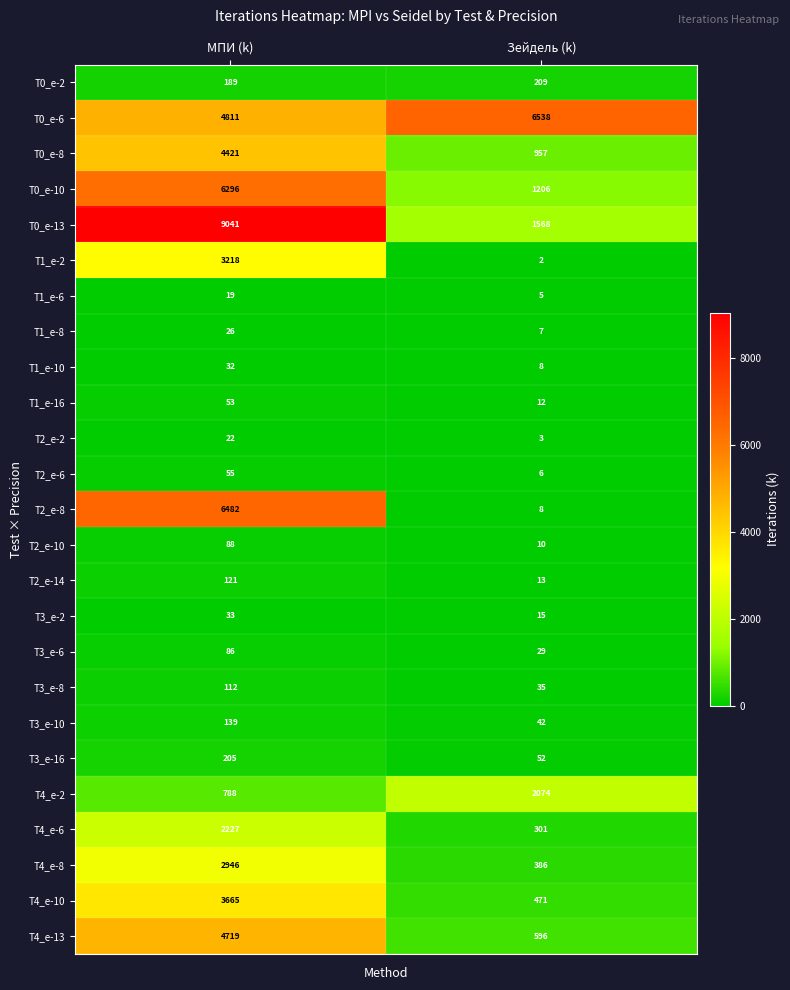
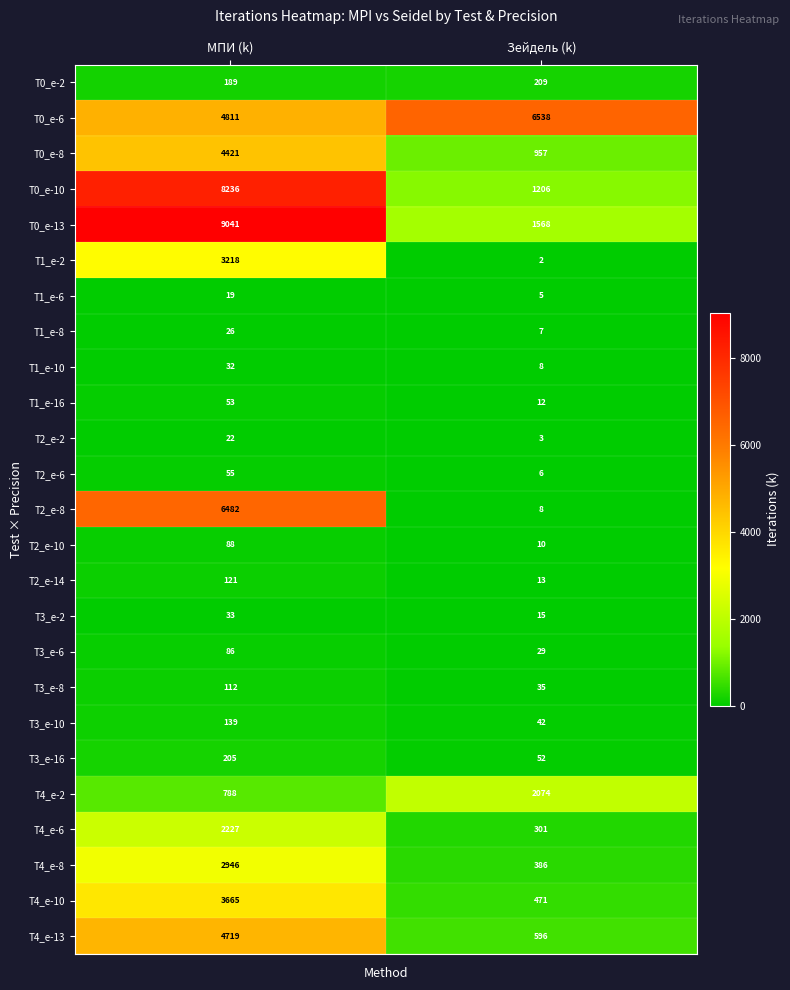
T0_e-10, МПИ (k): 6296 -> 8236
